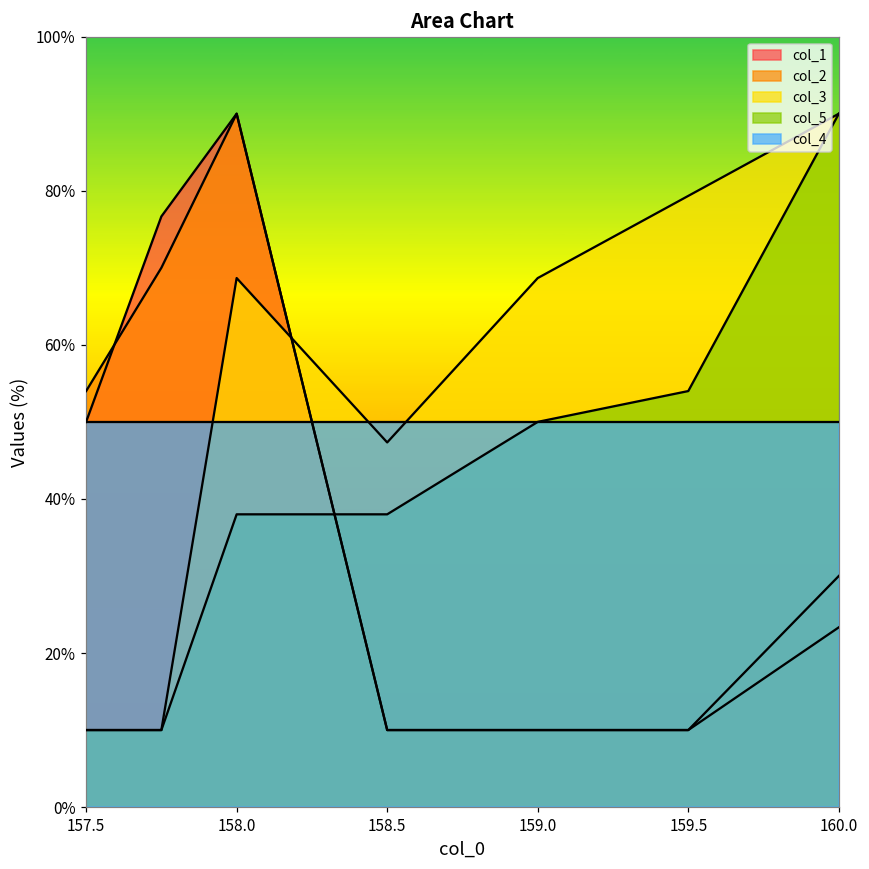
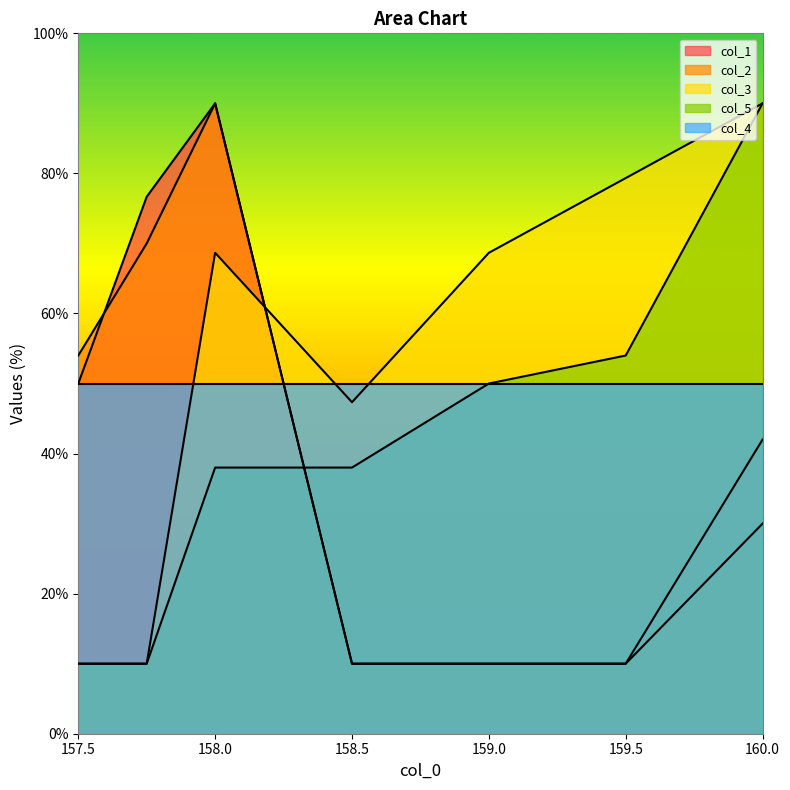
col_1, 160.0: 23% -> 42%
